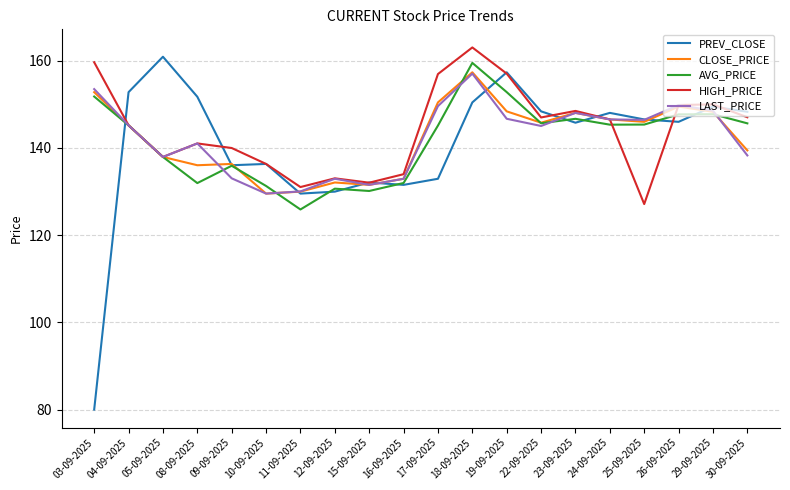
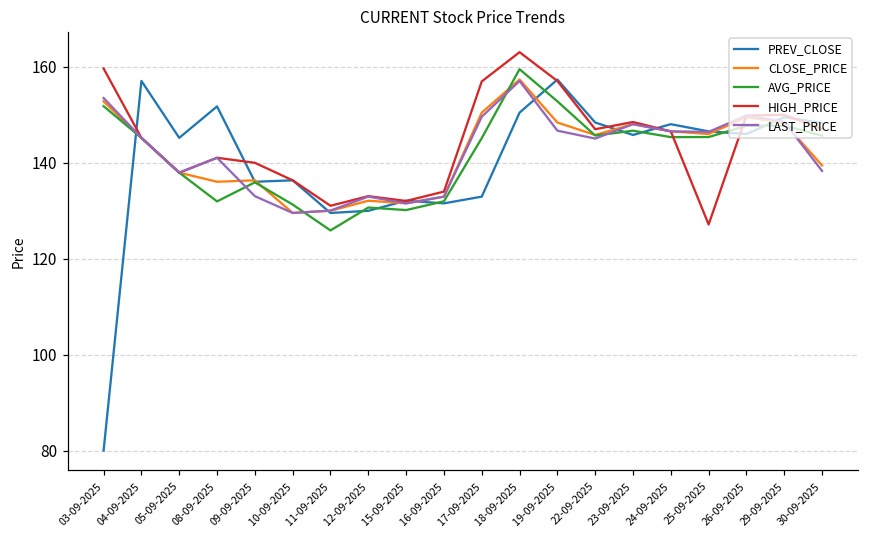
PREV_CLOSE, 04-09-2025: 153 -> 157
PREV_CLOSE, 05-09-2025: 161 -> 145
